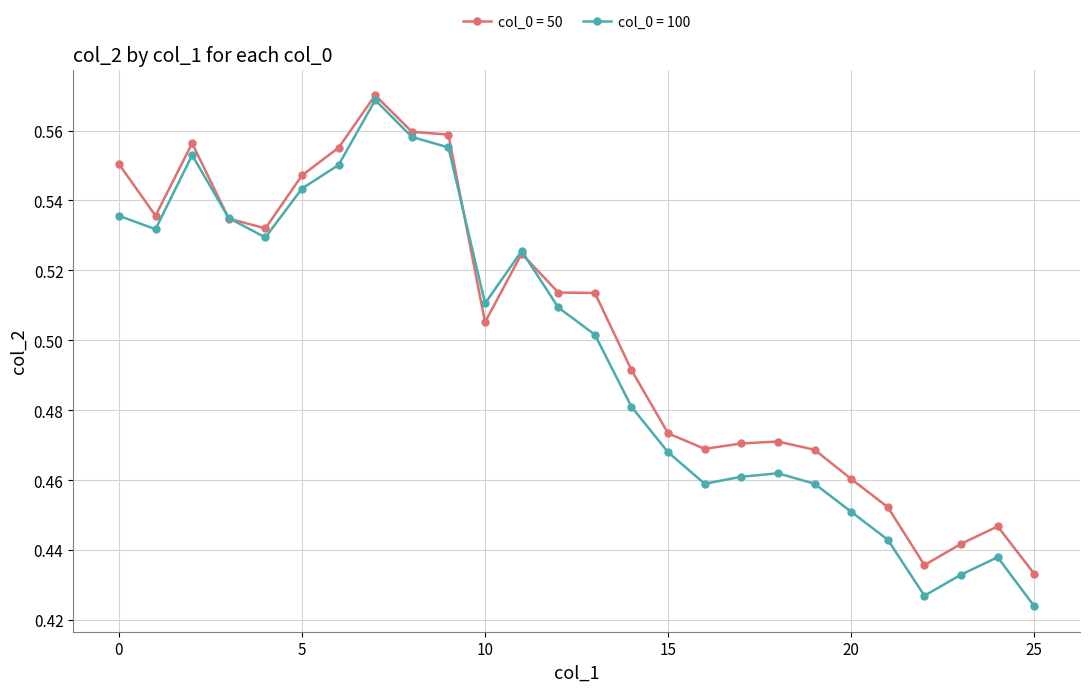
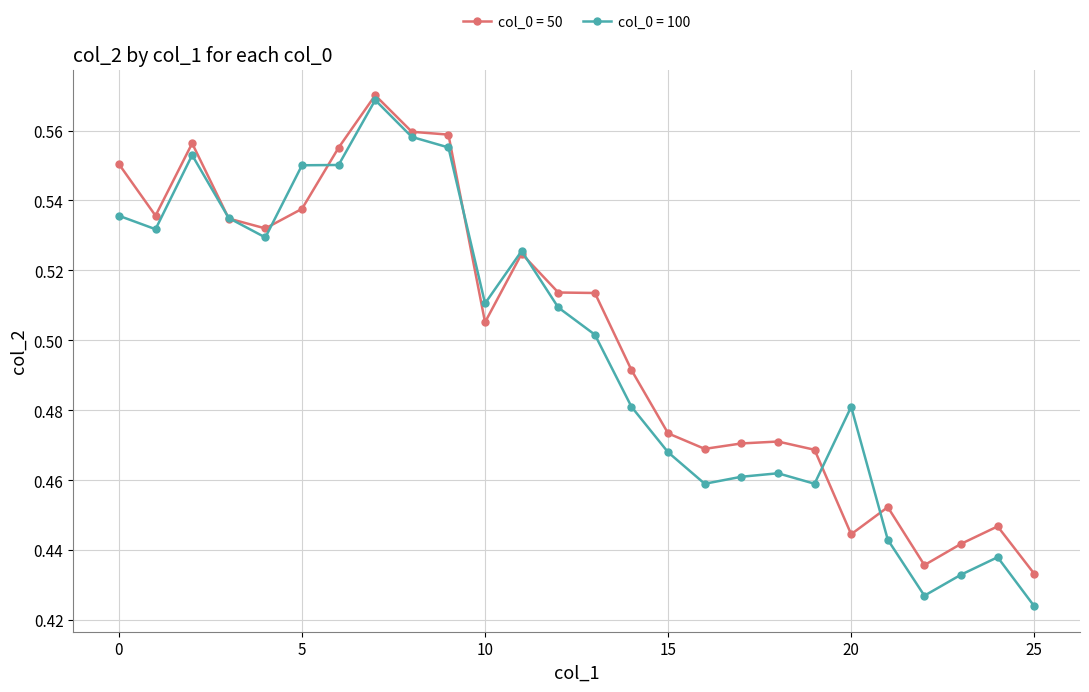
col_0 = 50, 5: 0.547 -> 0.538
col_0 = 100, 5: 0.543 -> 0.550
col_0 = 50, 20: 0.460 -> 0.445
col_0 = 100, 20: 0.451 -> 0.481
